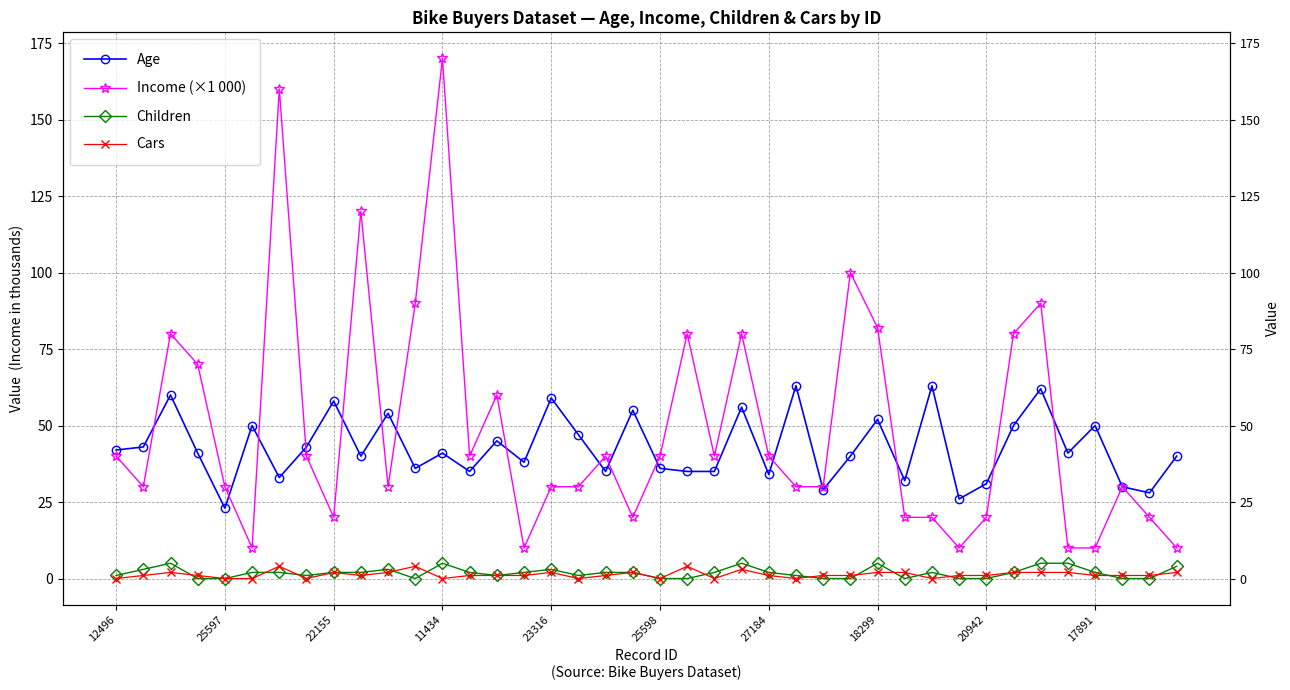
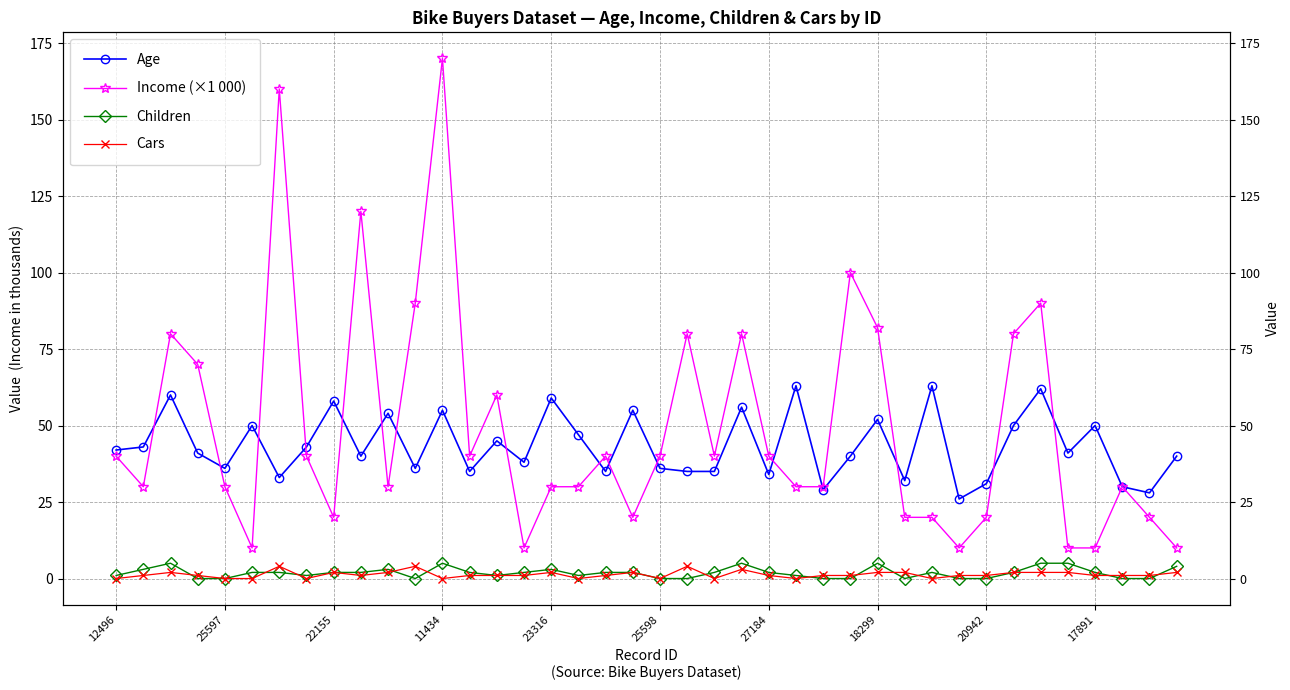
Age, 25597: 23 -> 36
Age, 11434: 41 -> 55
